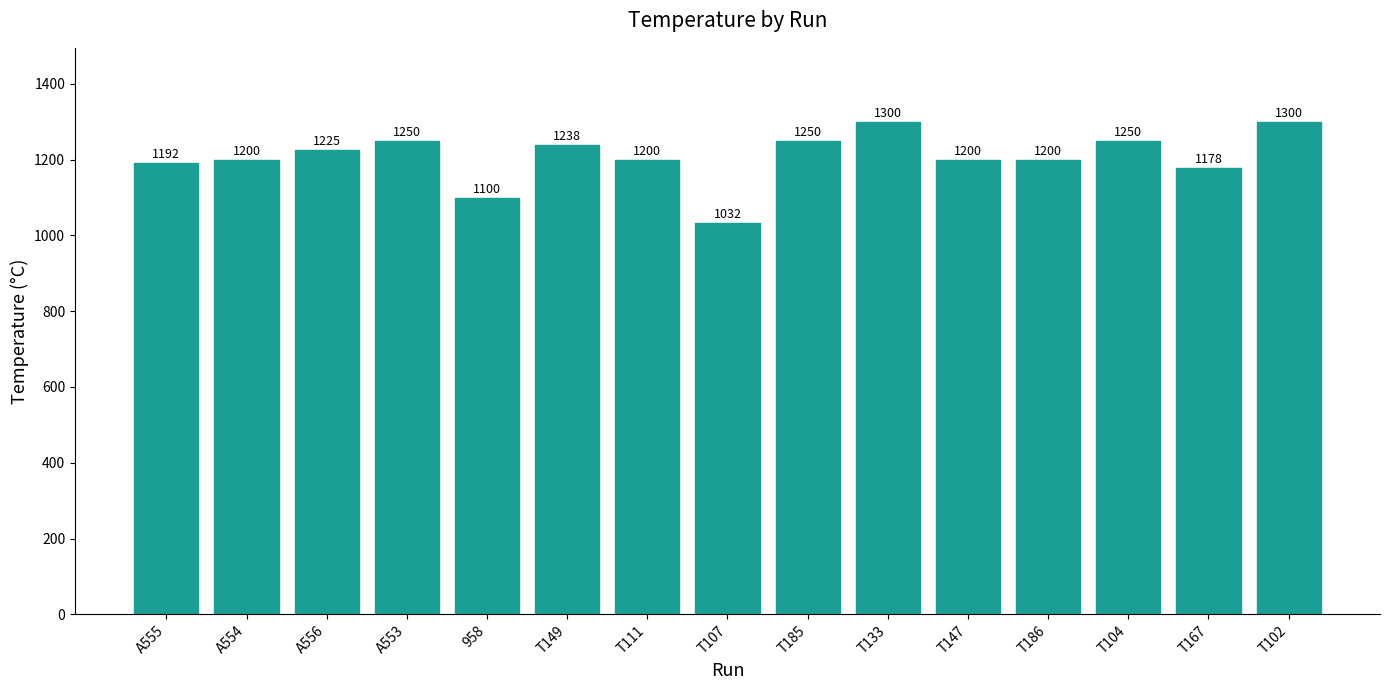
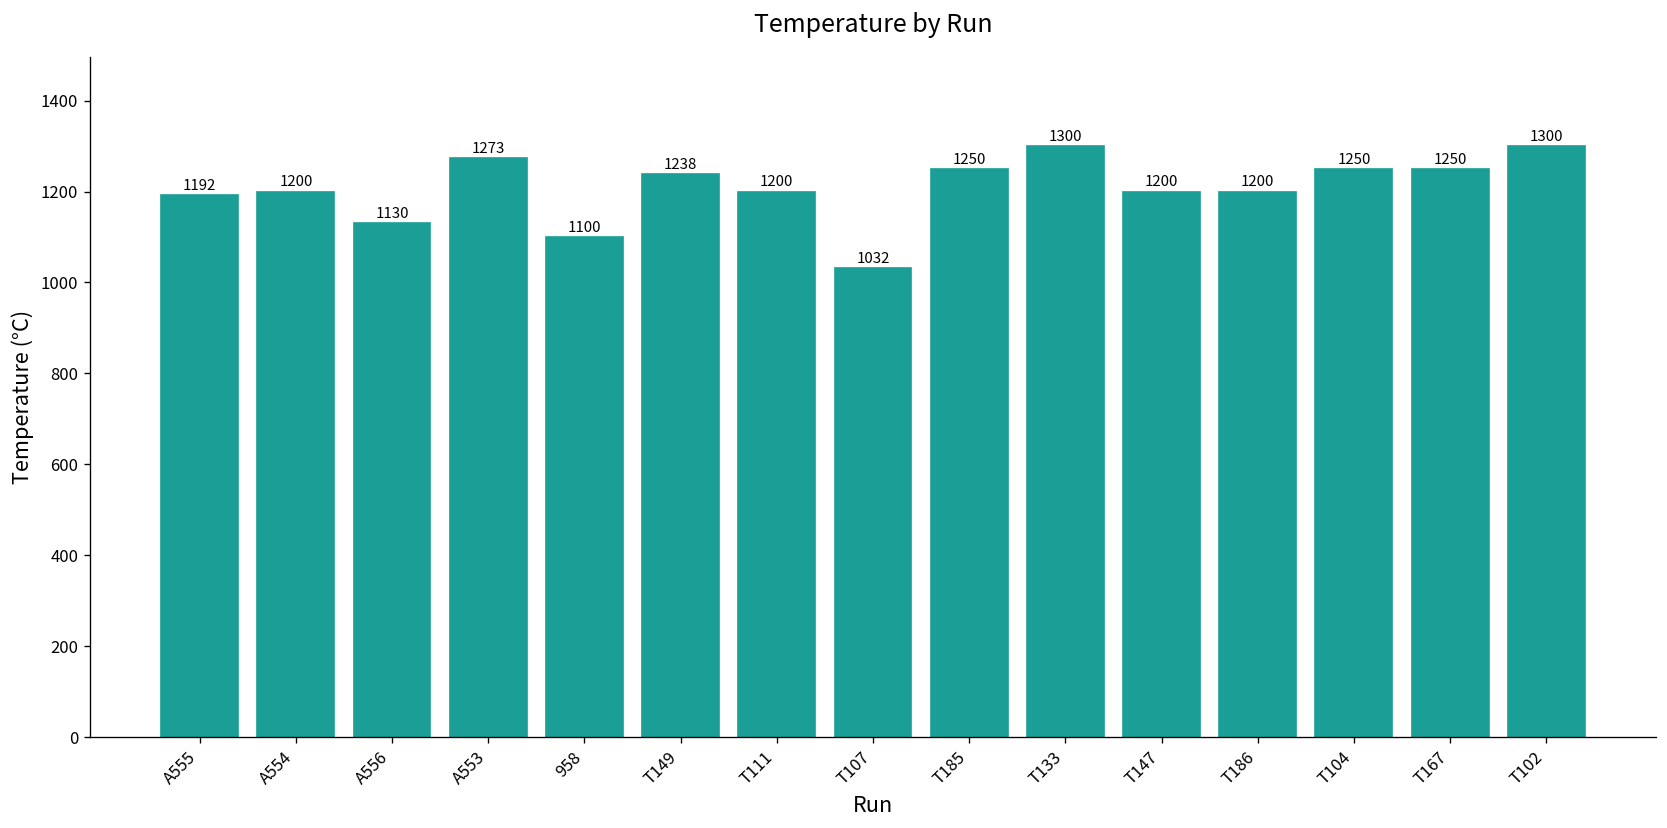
A556: 1225 -> 1130
A553: 1250 -> 1273
T167: 1178 -> 1250
